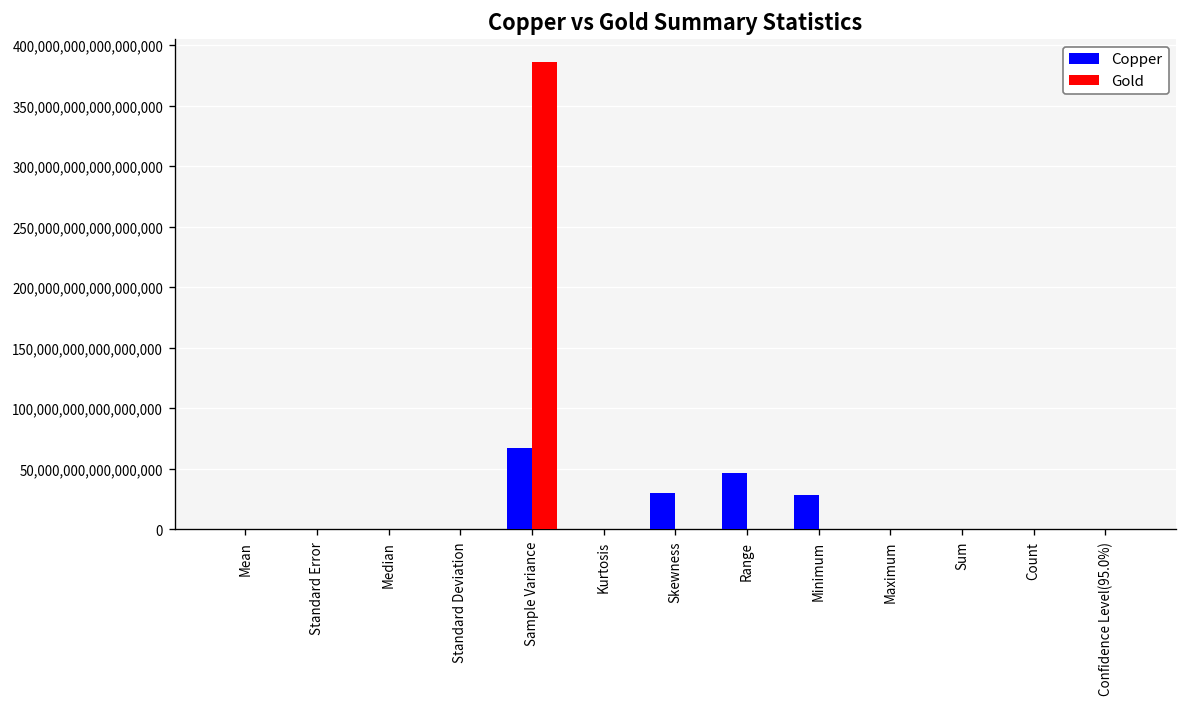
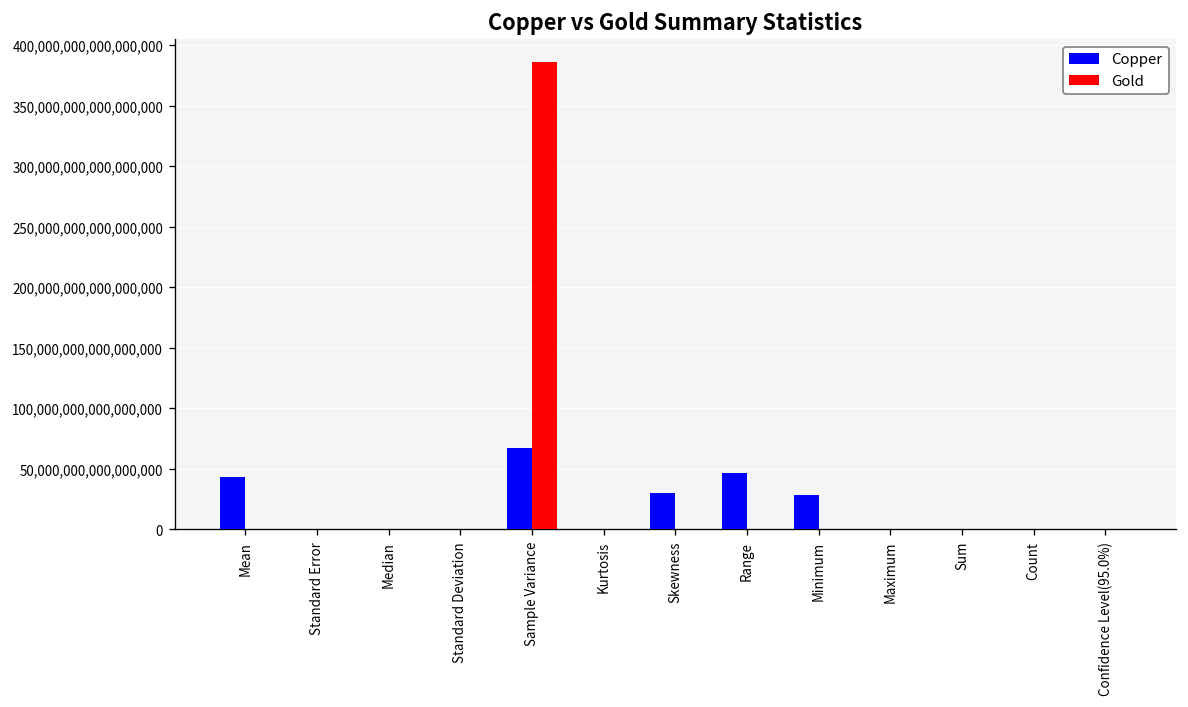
Copper, Mean: 0 -> 43,000,000,000,000,000
